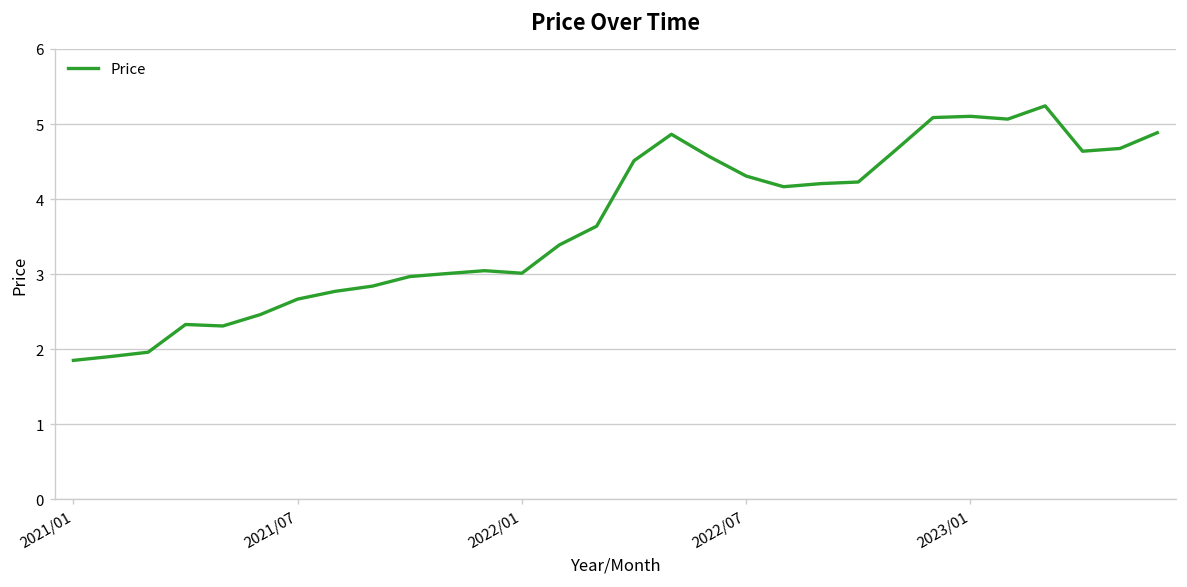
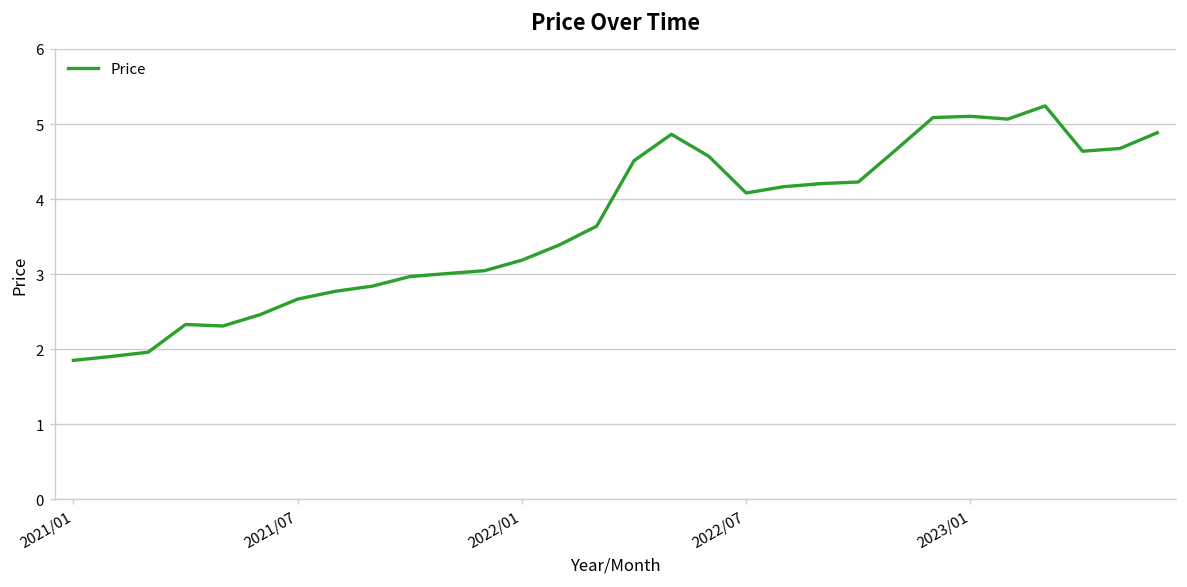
2022/01: 3.0 -> 3.2
2022/07: 4.3 -> 4.1
